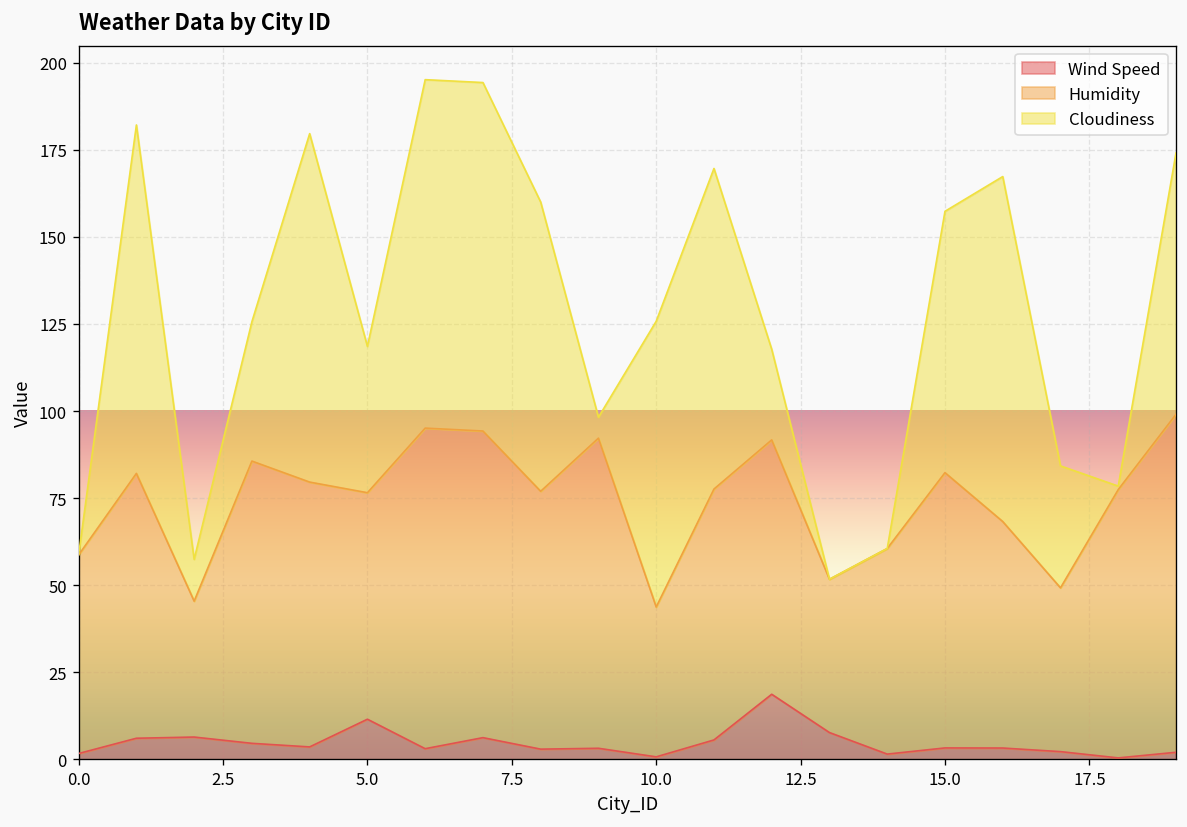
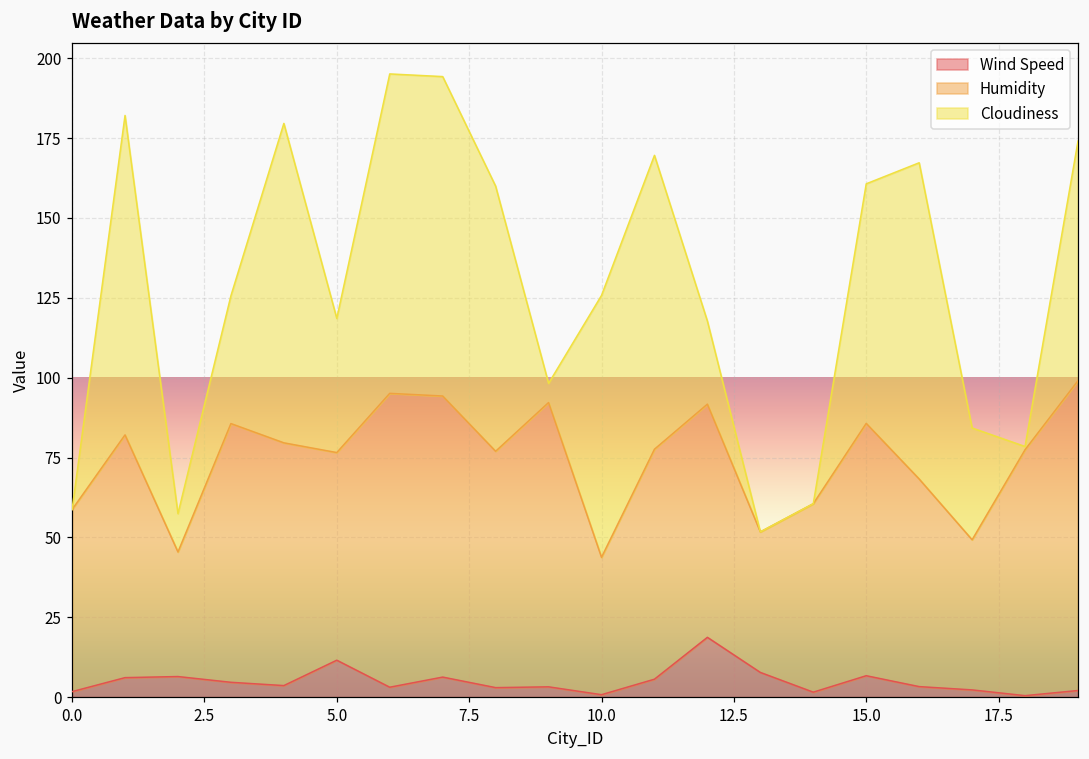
Wind Speed, 15.0: 3 -> 7
